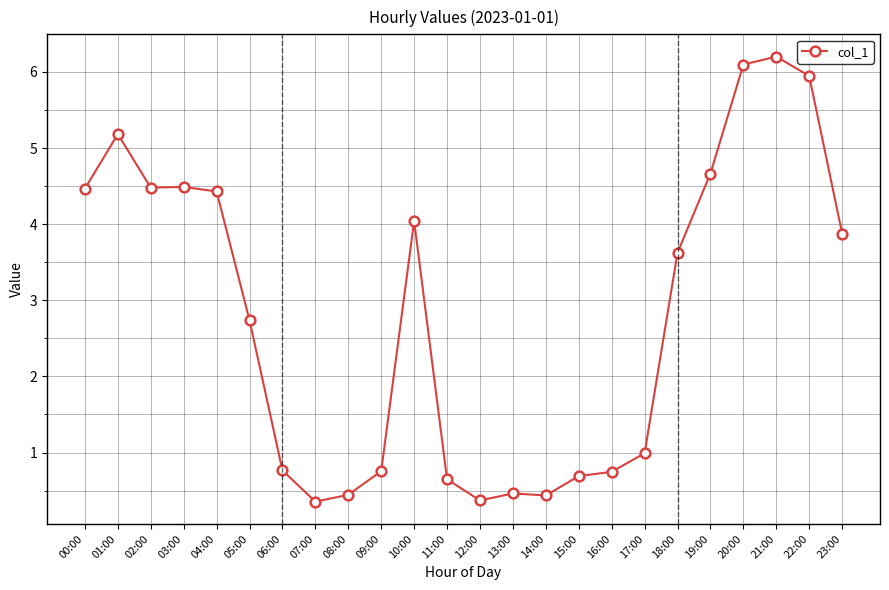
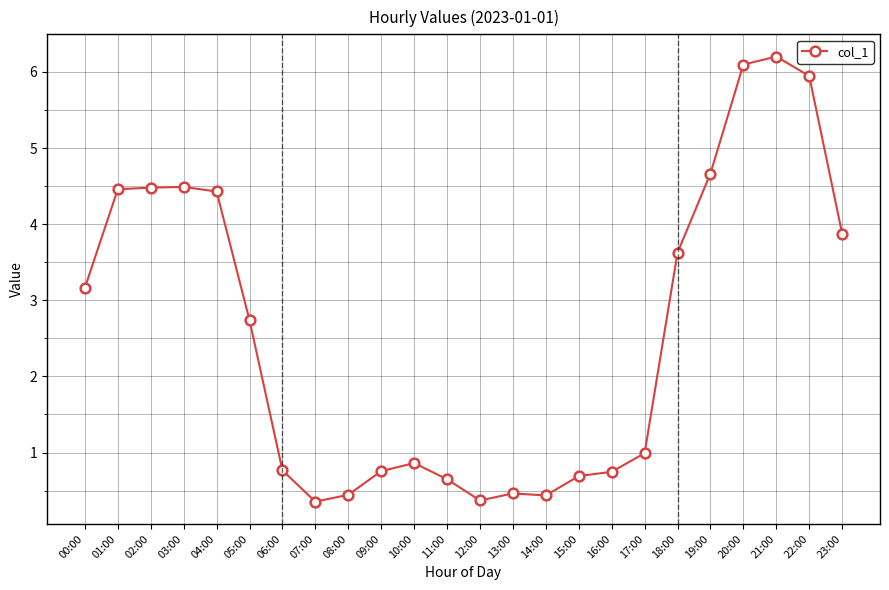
00:00: 4.5 -> 3.2
01:00: 5.2 -> 4.5
10:00: 4.0 -> 0.9
